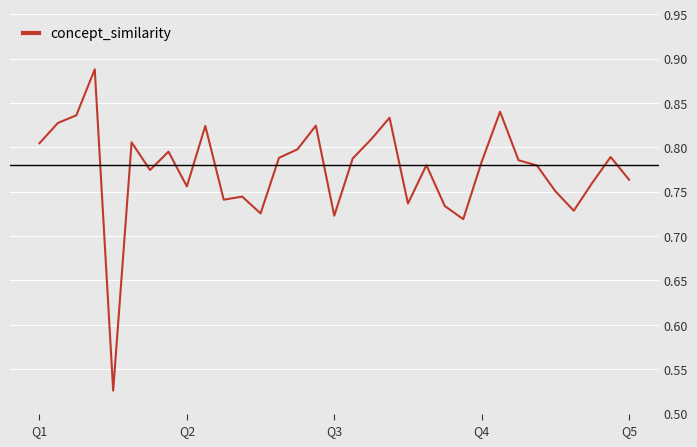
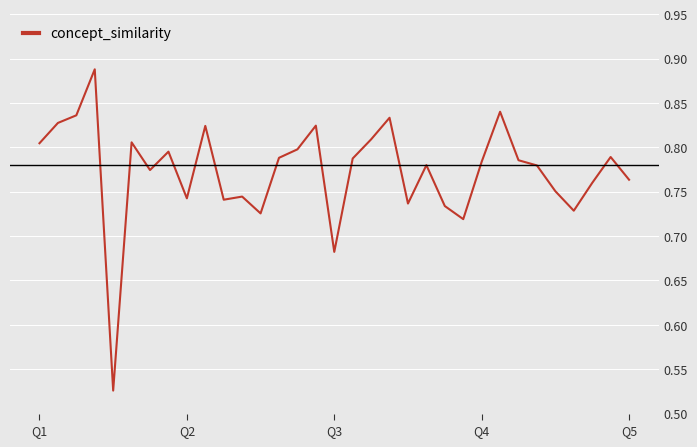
Q2: 0.76 -> 0.74
Q3: 0.72 -> 0.68
